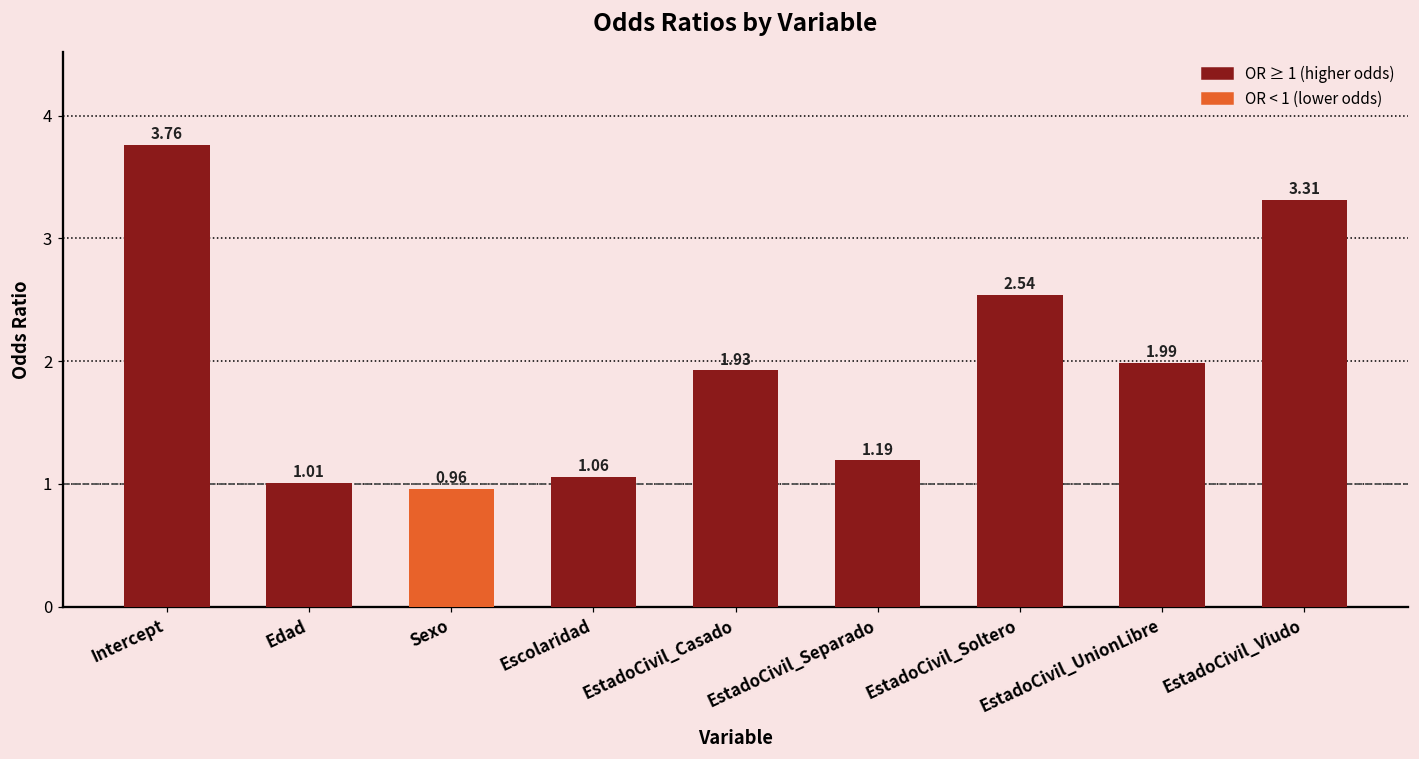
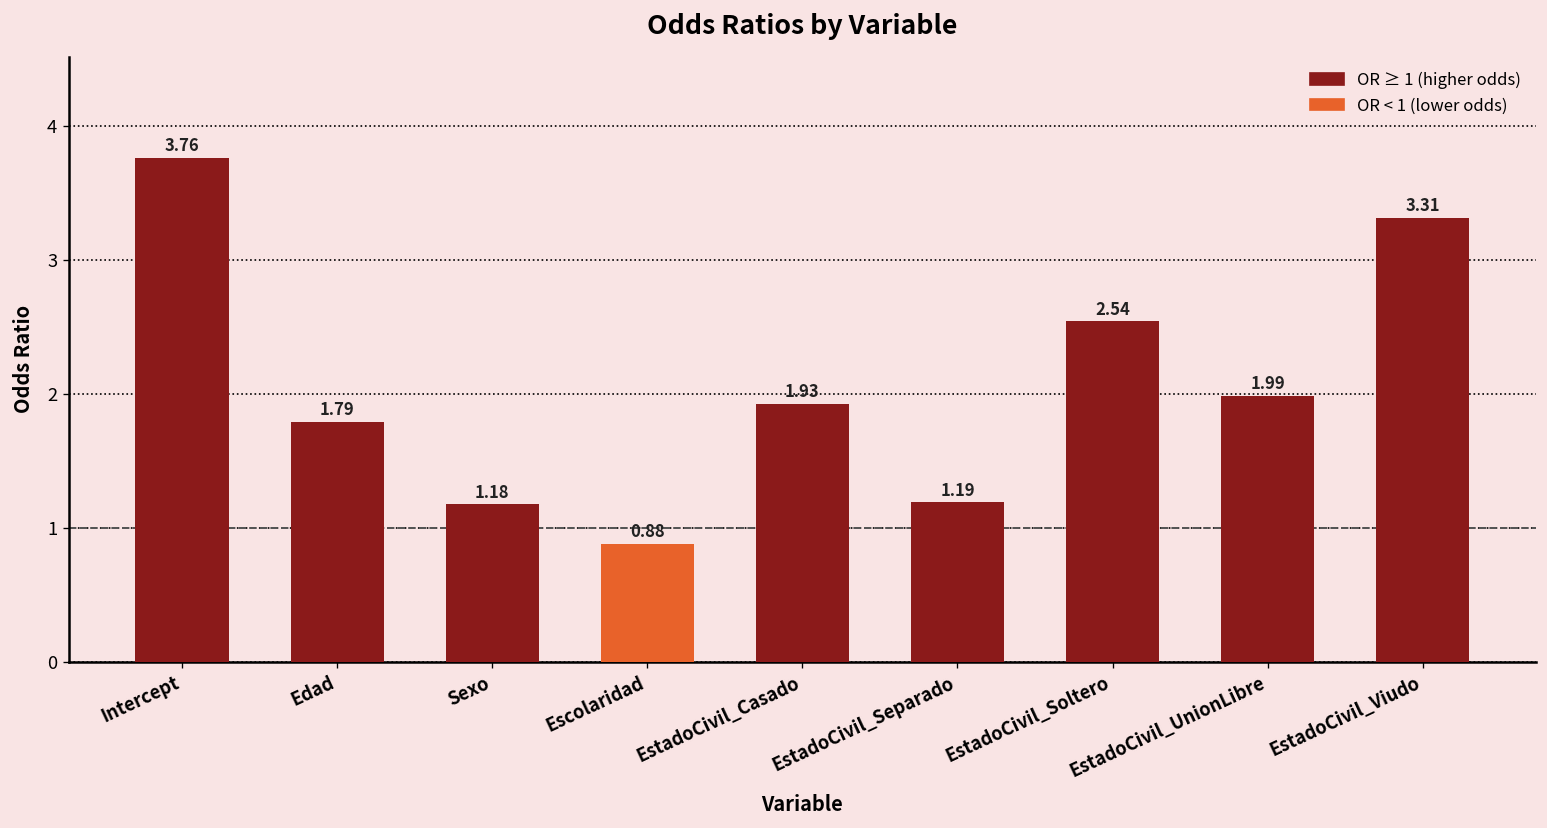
Edad: 1.01 -> 1.79
Sexo: 0.96 -> 1.18
Escolaridad: 1.06 -> 0.88
